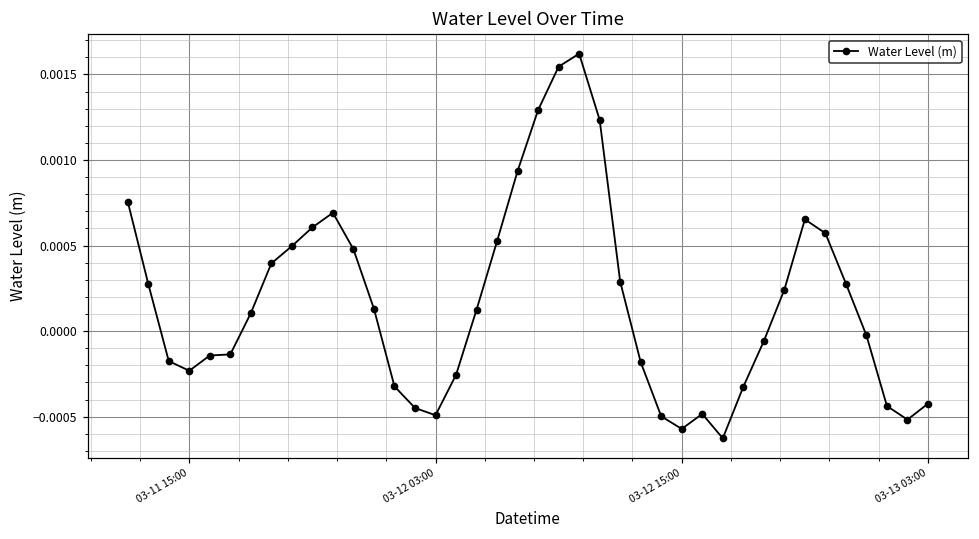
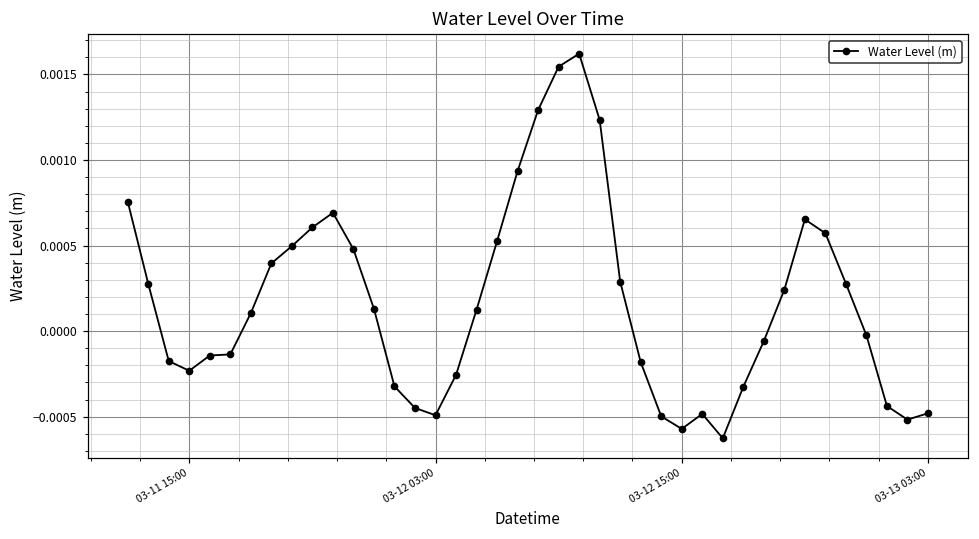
03-13 03:00: -0.00042 -> -0.00048
